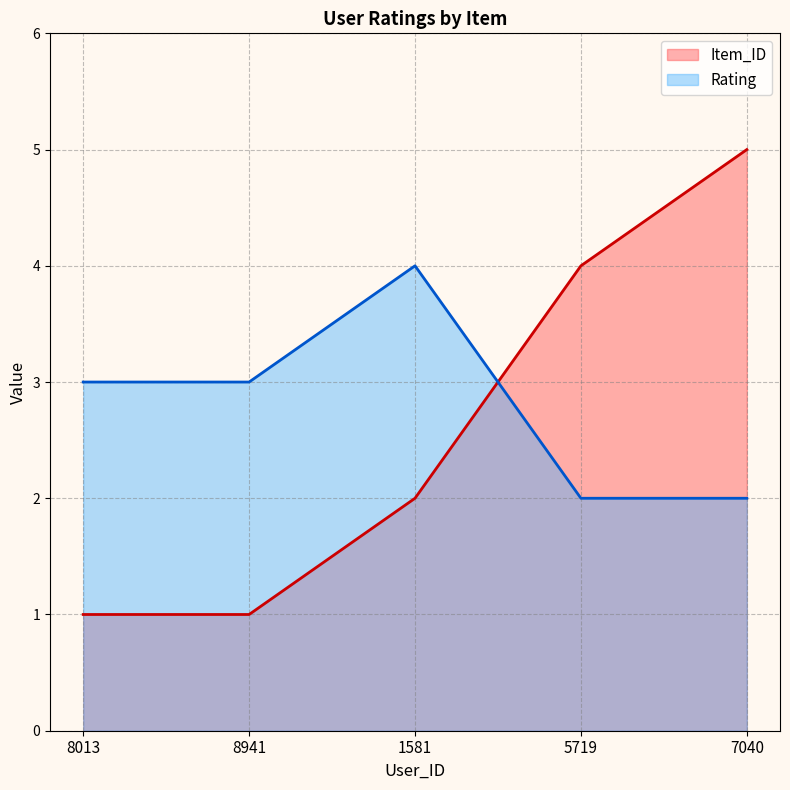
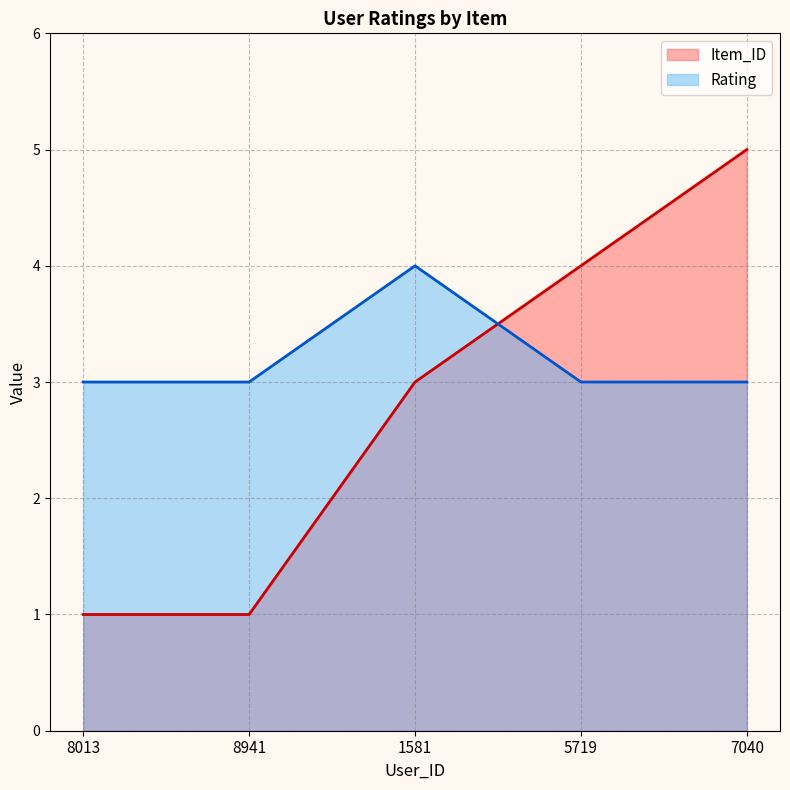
Item_ID, 1581: 2 -> 3
Rating, 5719: 2 -> 3
Rating, 7040: 2 -> 3
